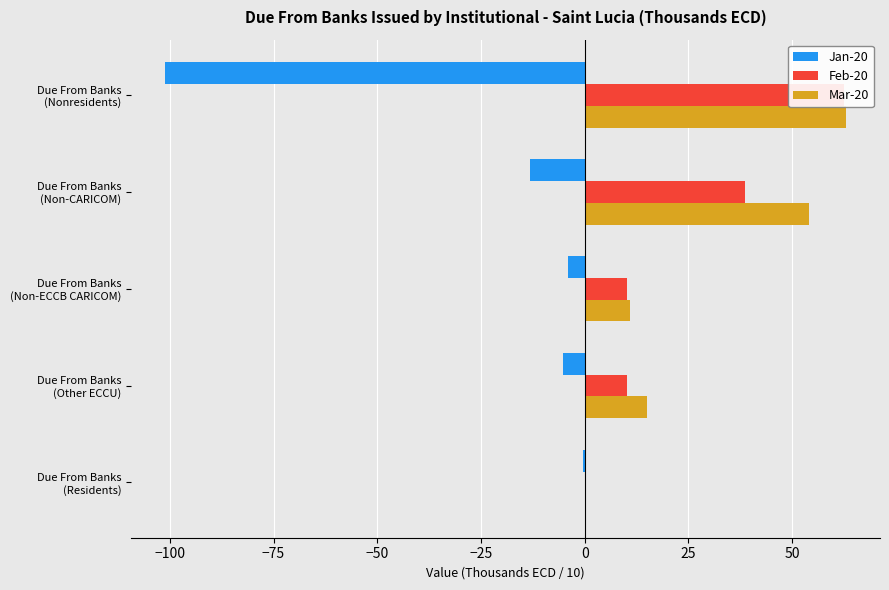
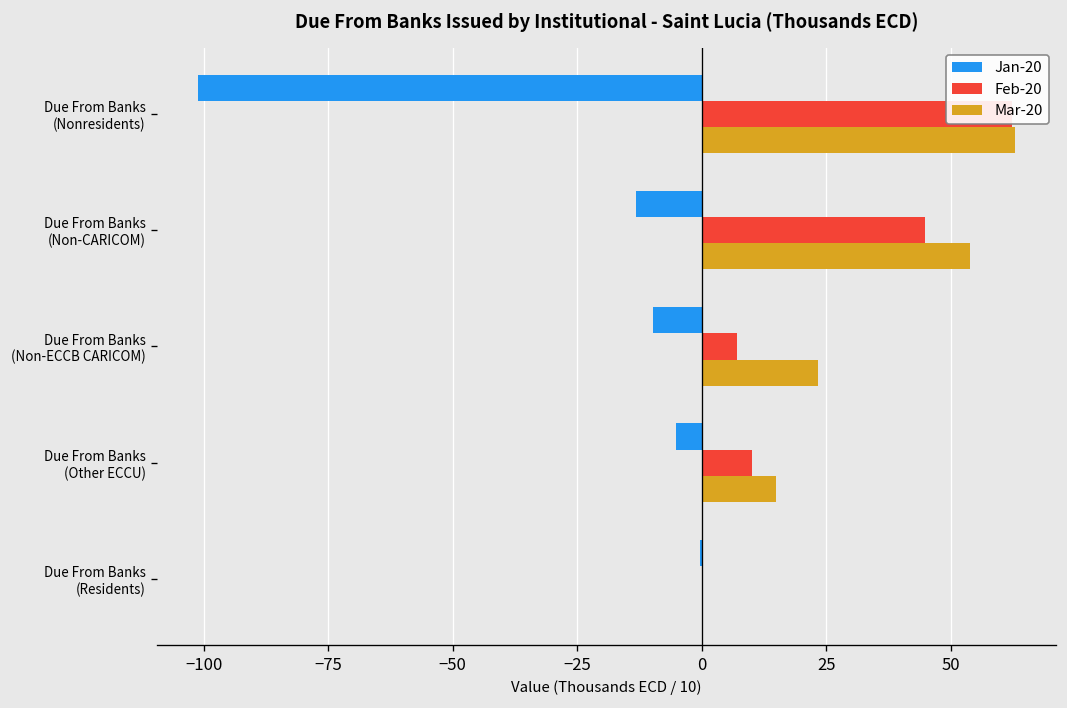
Feb-20, Due From Banks (Non-CARICOM): 39 -> 45
Jan-20, Due From Banks (Non-ECCB CARICOM): -4 -> -10
Feb-20, Due From Banks (Non-ECCB CARICOM): 10 -> 7
Mar-20, Due From Banks (Non-ECCB CARICOM): 11 -> 23
